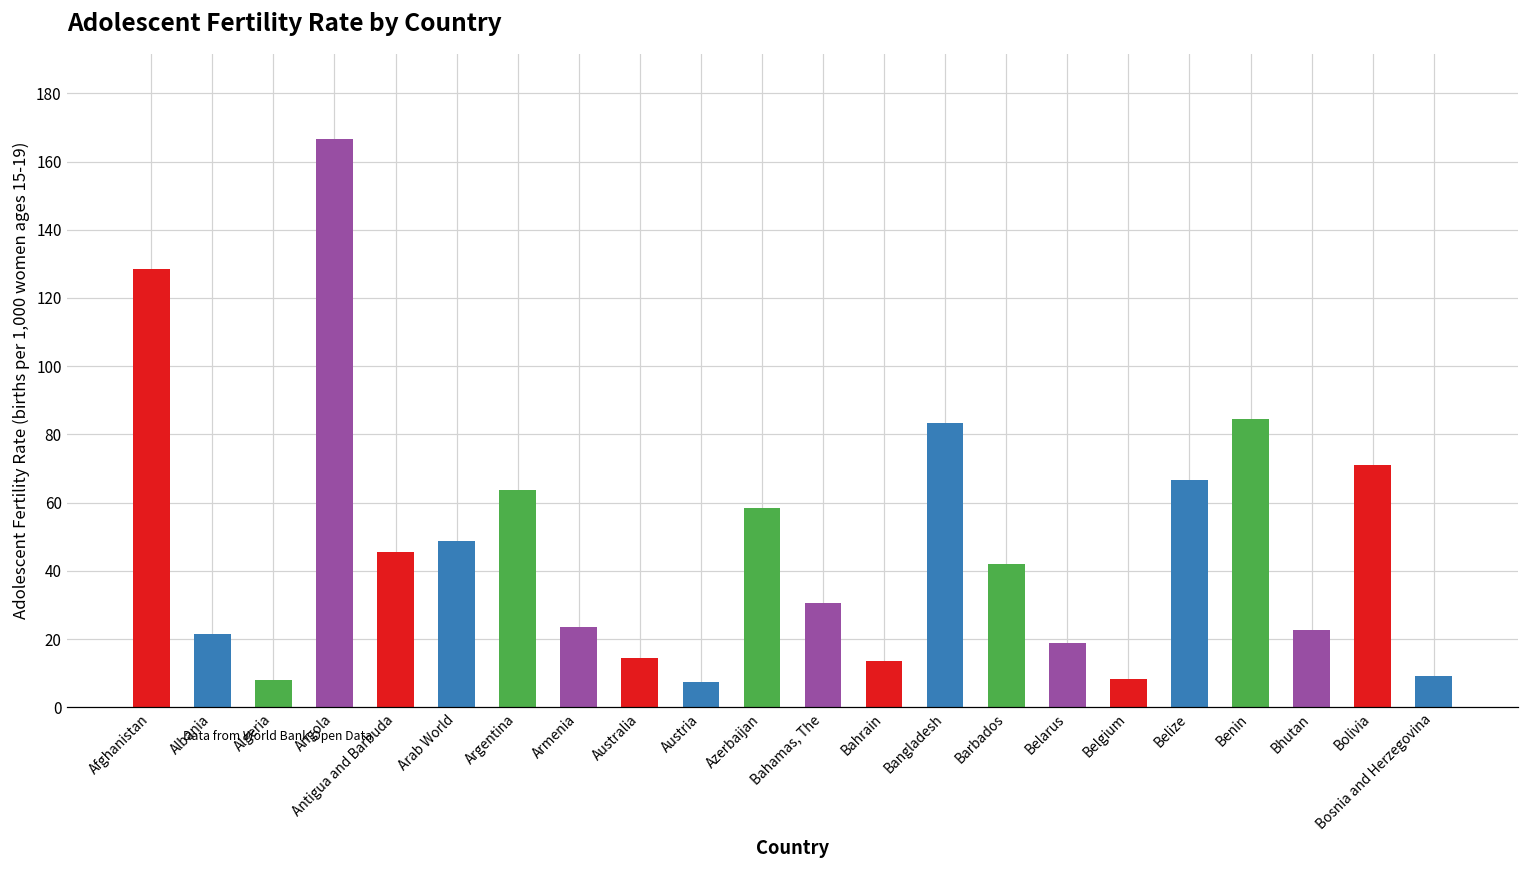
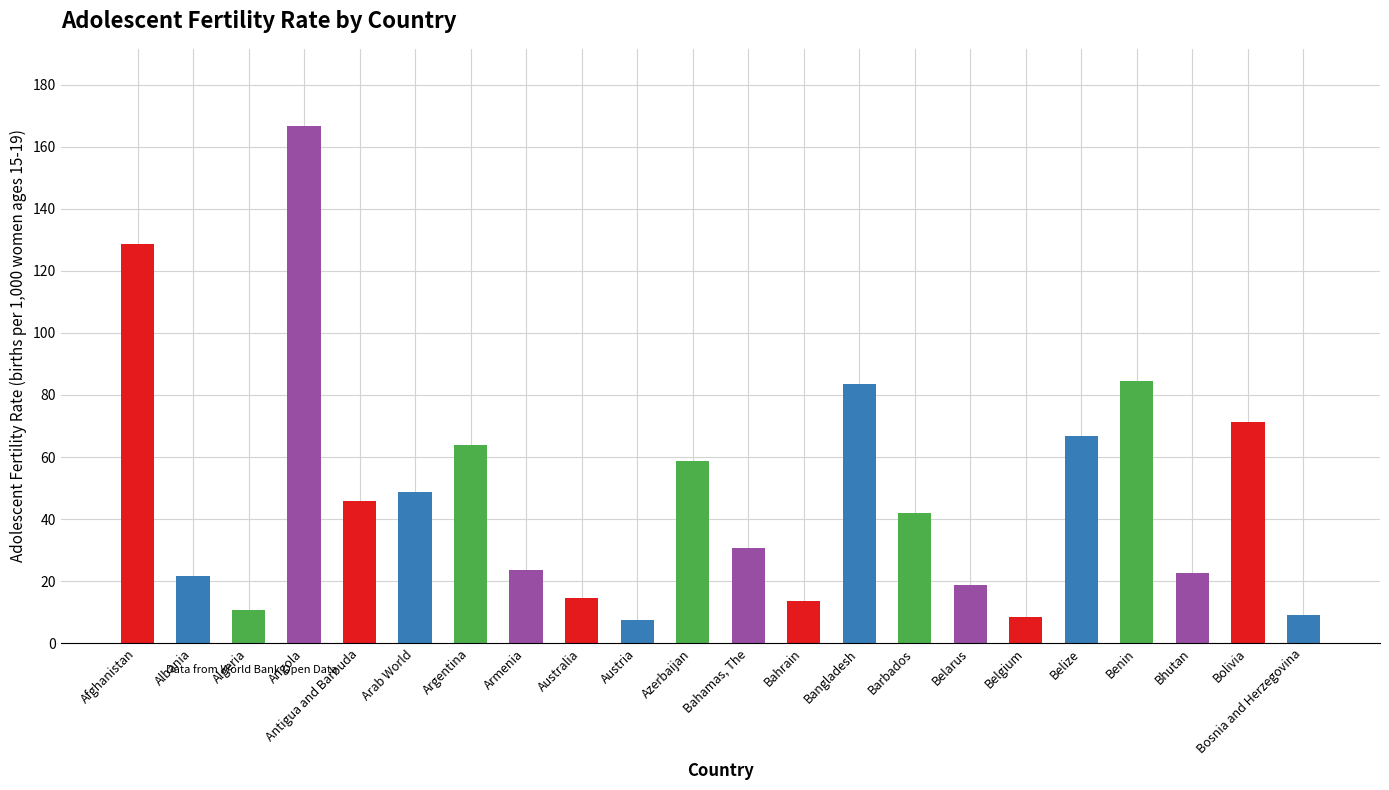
Algeria: 8 -> 11
